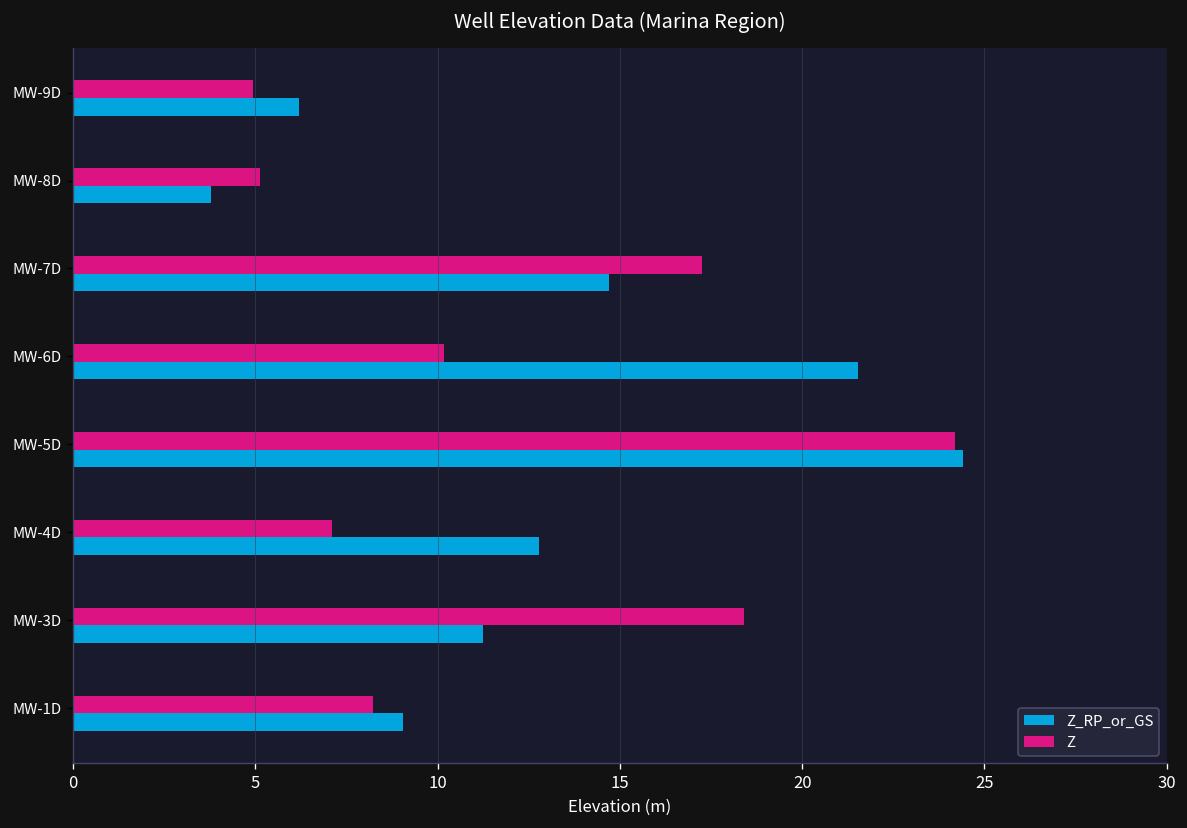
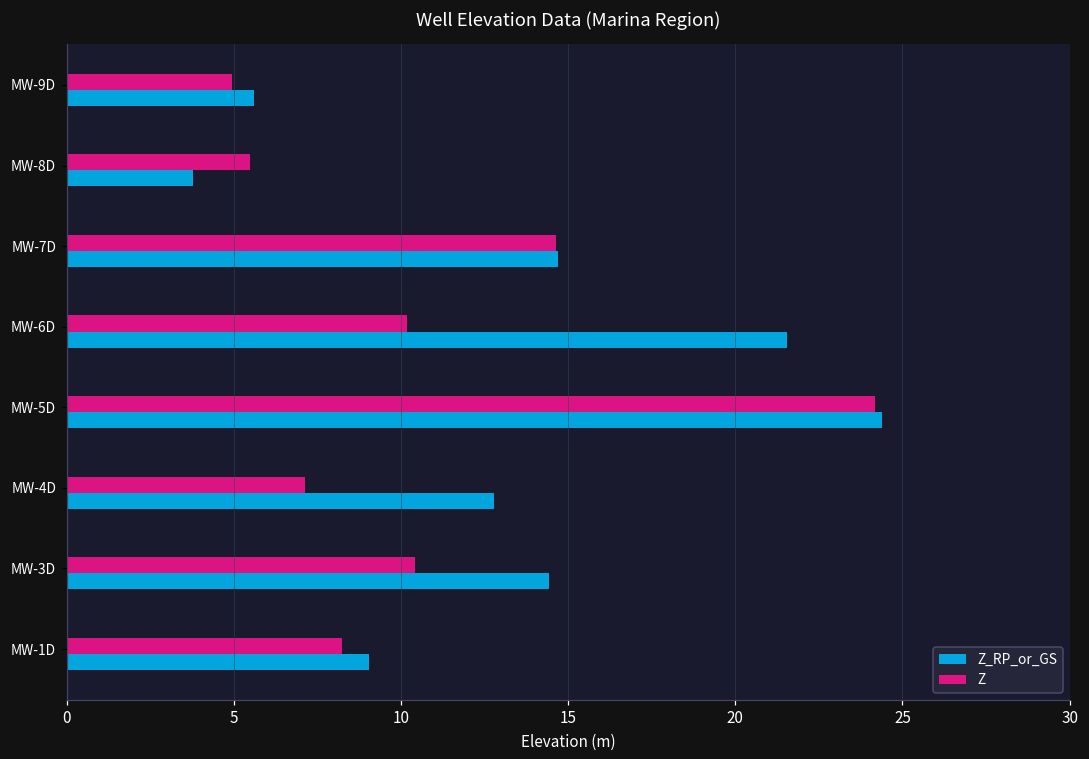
Z_RP_or_GS, MW-9D: 6.2 -> 5.6
Z, MW-8D: 5.1 -> 5.5
Z, MW-7D: 17.3 -> 14.6
Z, MW-3D: 18.4 -> 10.4
Z_RP_or_GS, MW-3D: 11.3 -> 14.4
